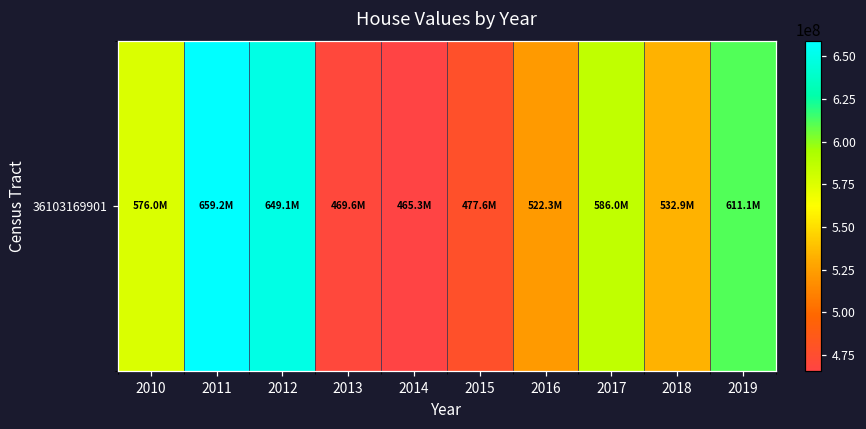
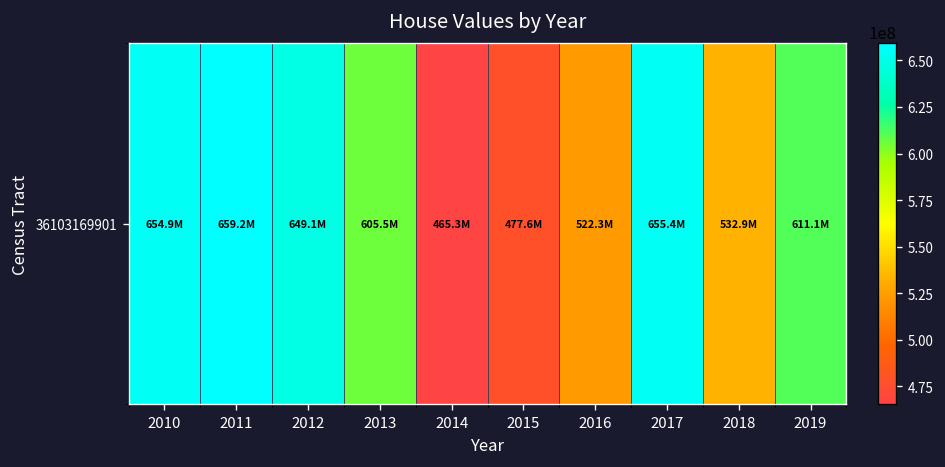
36103169901, 2010: 576.0M -> 654.9M
36103169901, 2013: 469.6M -> 605.5M
36103169901, 2017: 586.0M -> 655.4M
